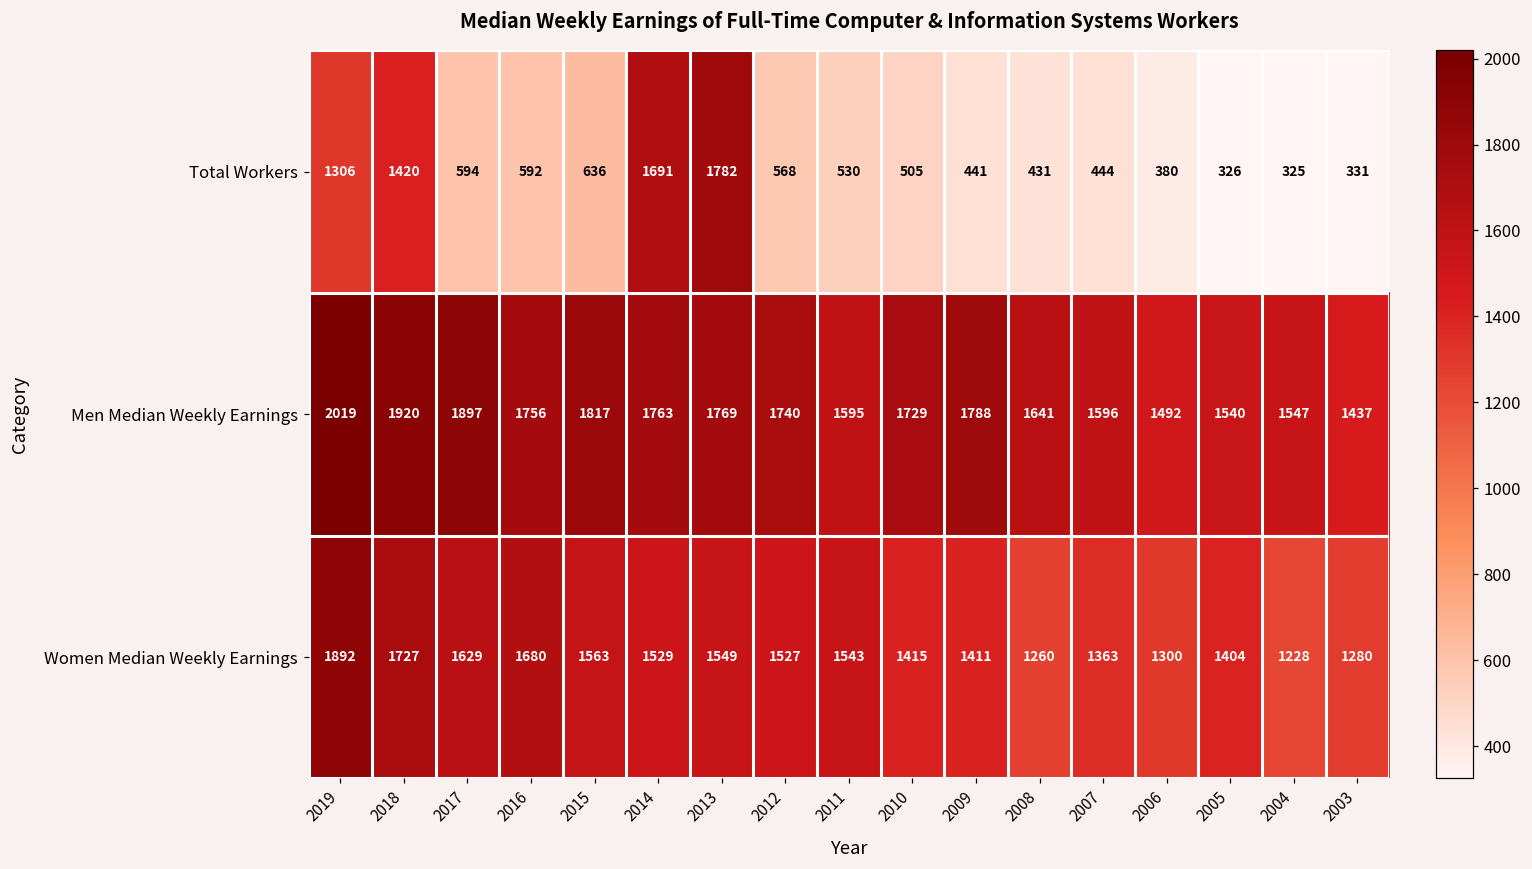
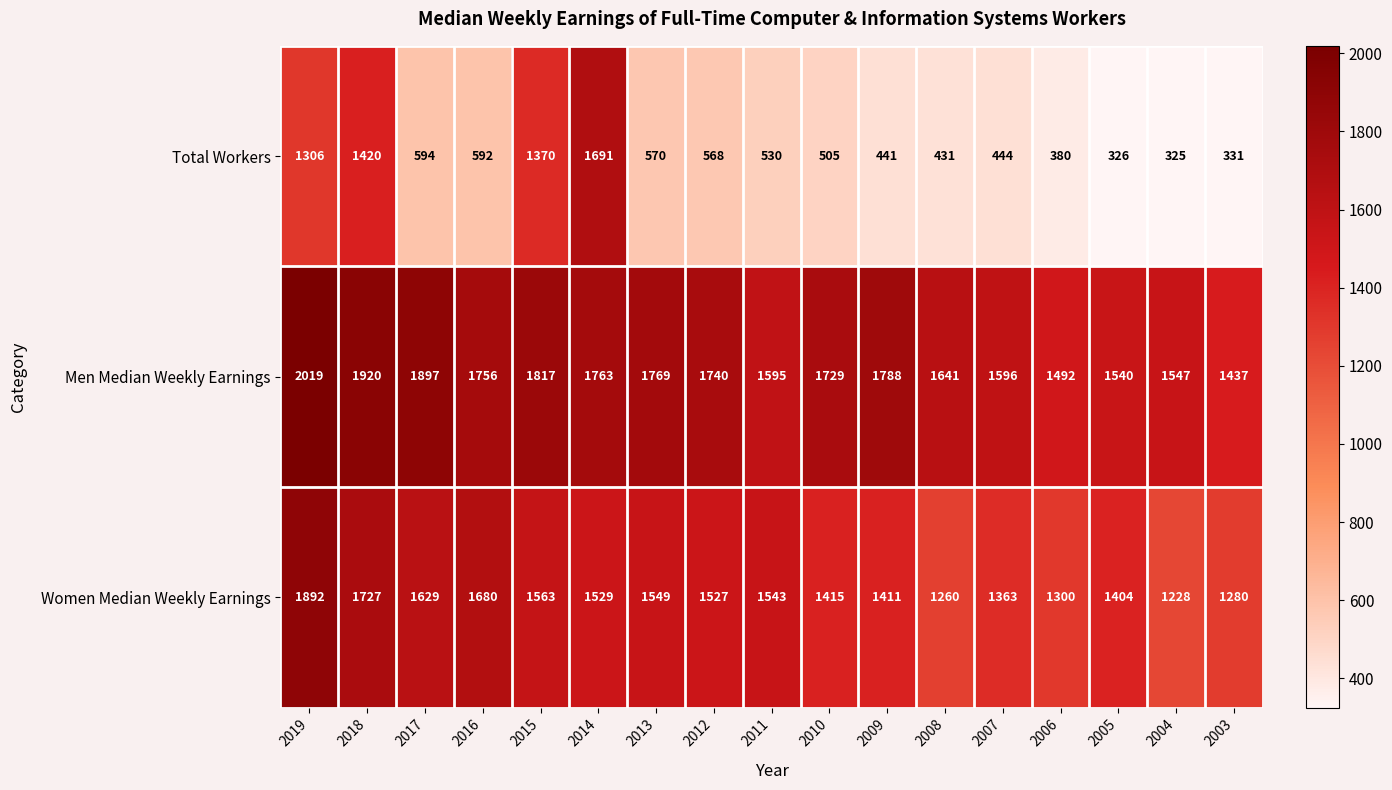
Total Workers, 2015: 636 -> 1370
Total Workers, 2013: 1782 -> 570
